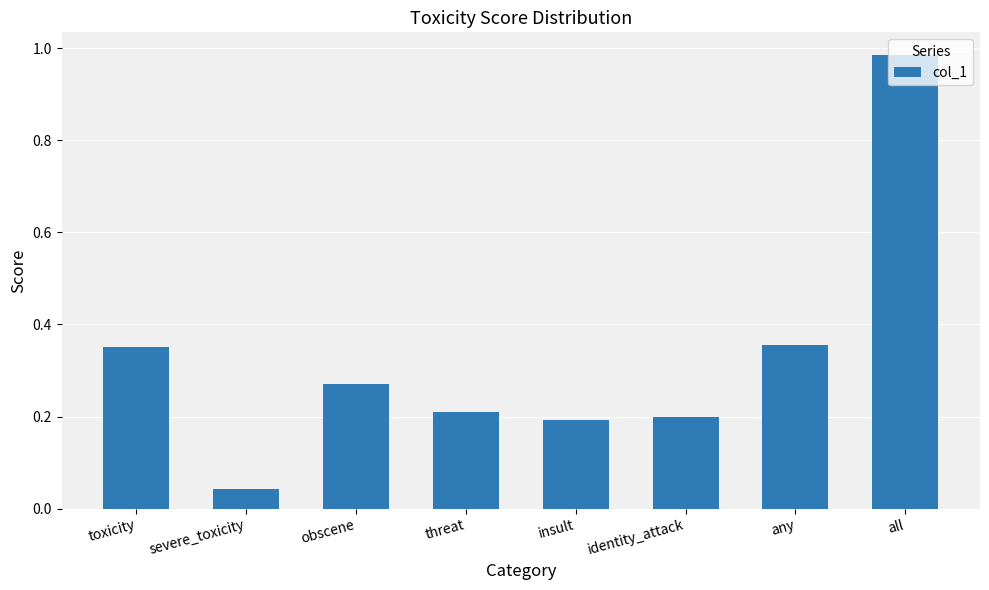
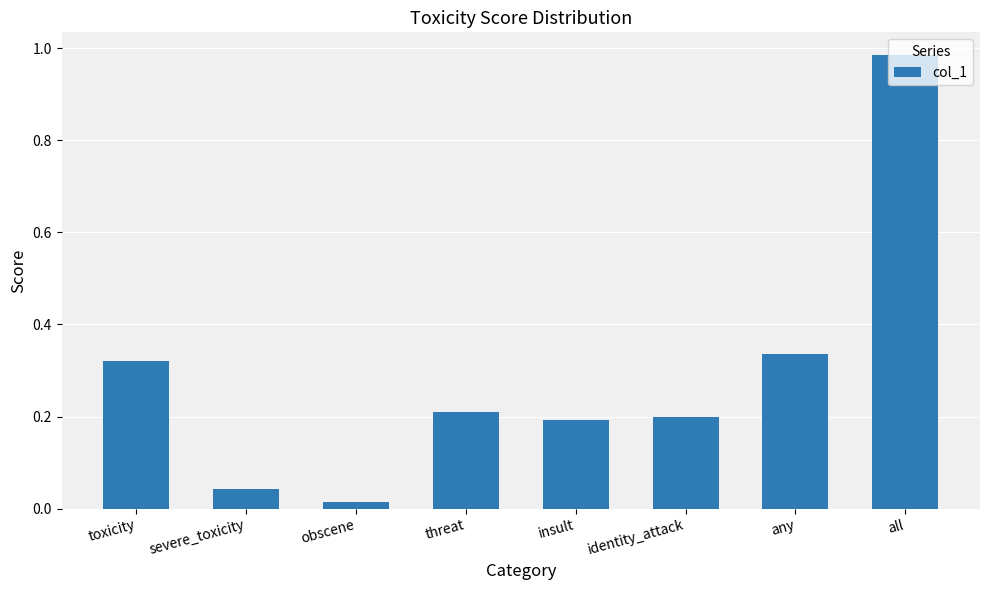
toxicity: 0.35 -> 0.32
obscene: 0.27 -> 0.01
any: 0.36 -> 0.34
